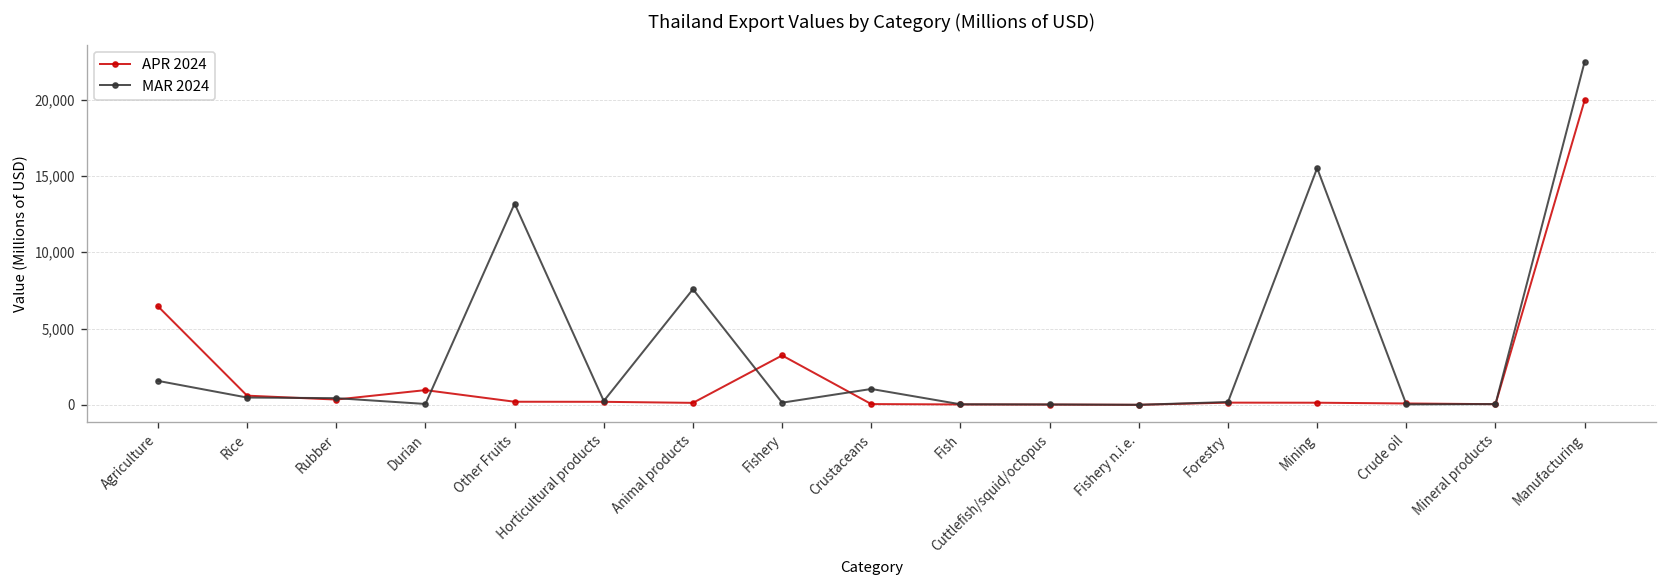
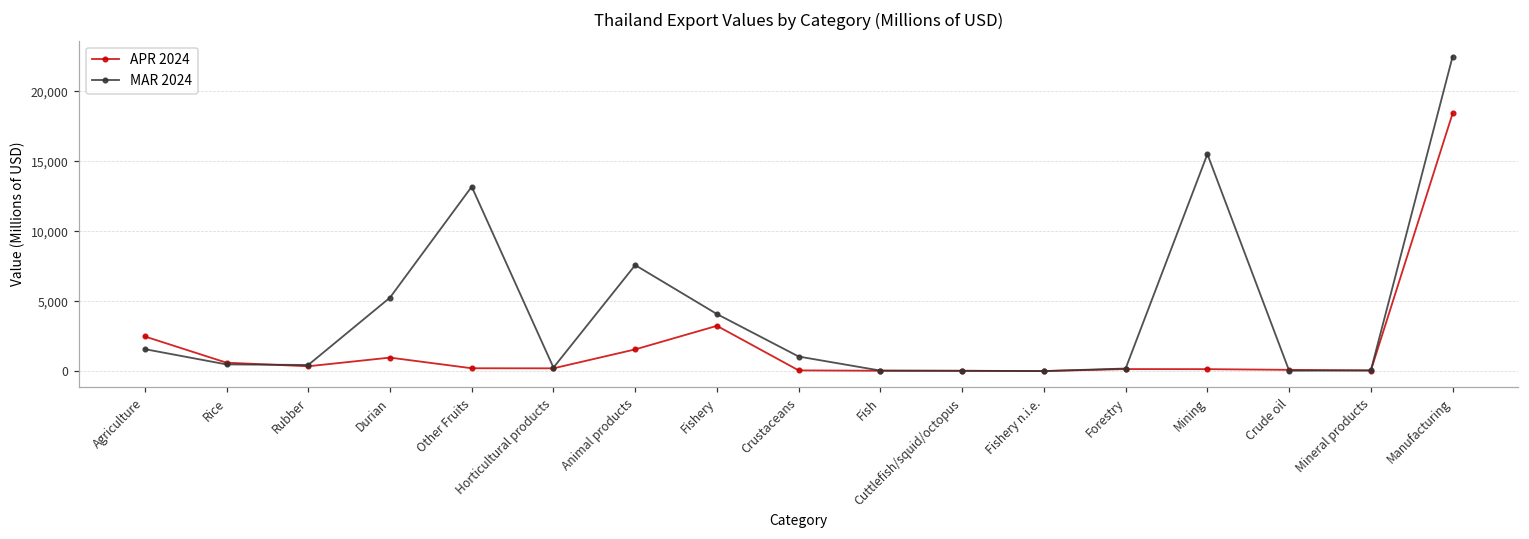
APR 2024, Agriculture: 6,500 -> 2,500
MAR 2024, Durian: 100 -> 5,300
APR 2024, Animal products: 100 -> 1,600
MAR 2024, Fishery: 100 -> 4,100
APR 2024, Manufacturing: 20,000 -> 18,400
